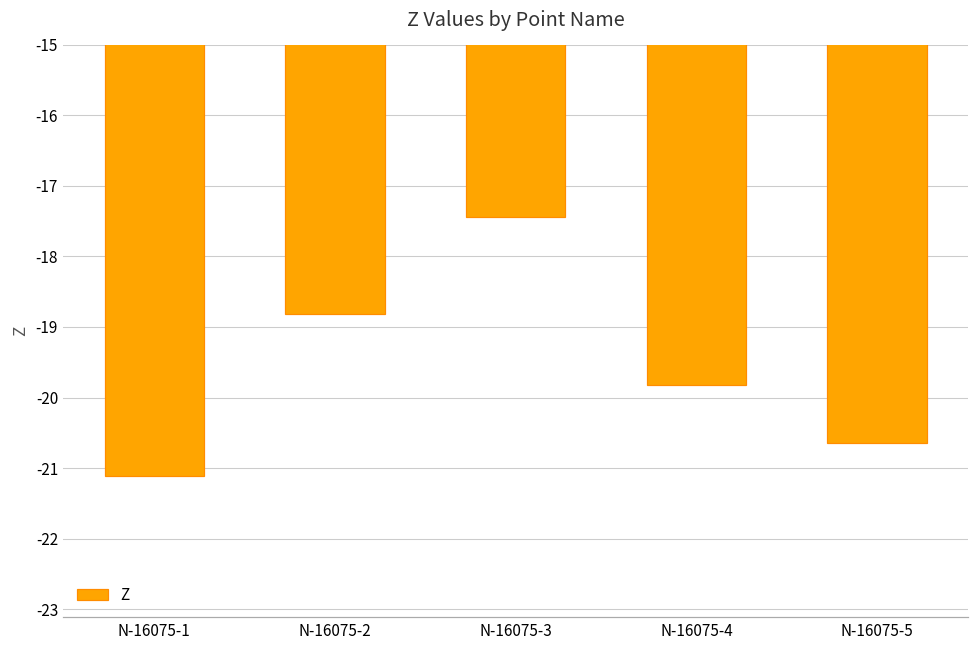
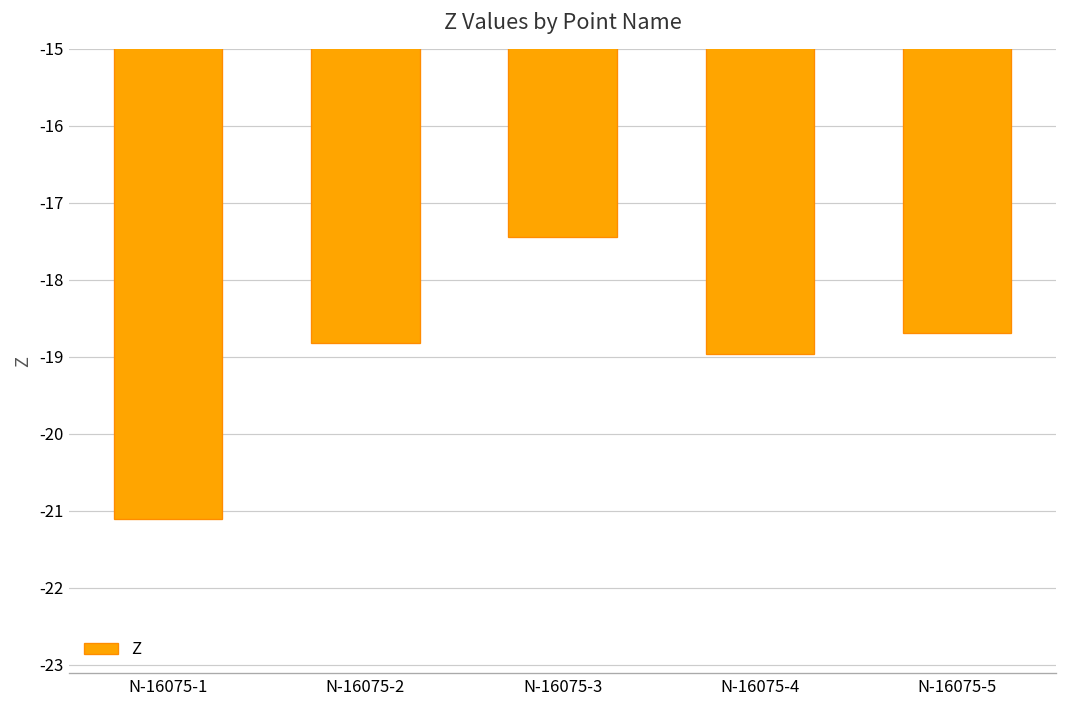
N-16075-4: -19.8 -> -19.0
N-16075-5: -20.6 -> -18.7
